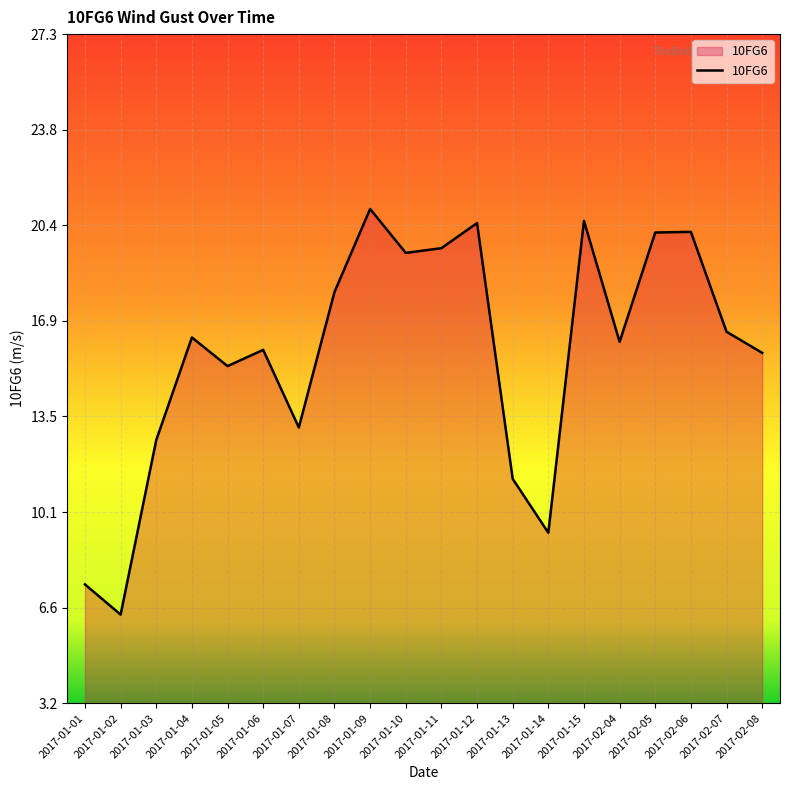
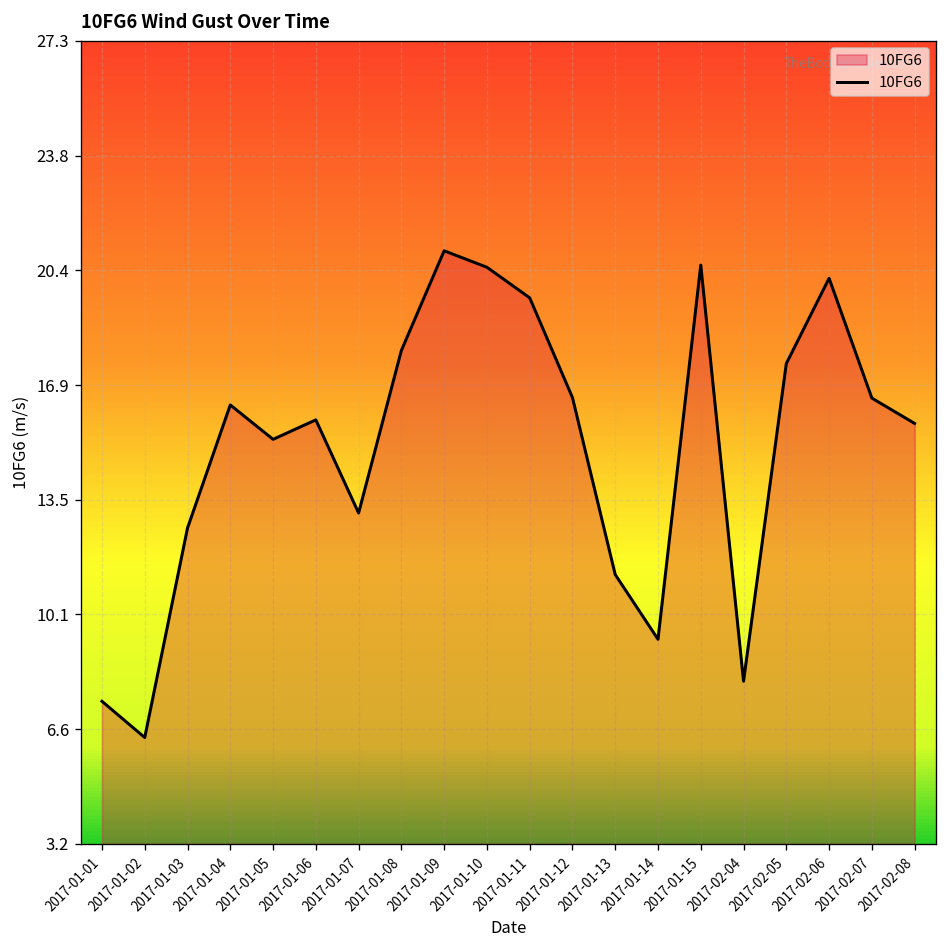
2017-01-10: 19.4 -> 20.5
2017-01-12: 20.5 -> 16.6
2017-02-04: 16.2 -> 8.1
2017-02-05: 20.1 -> 17.6
